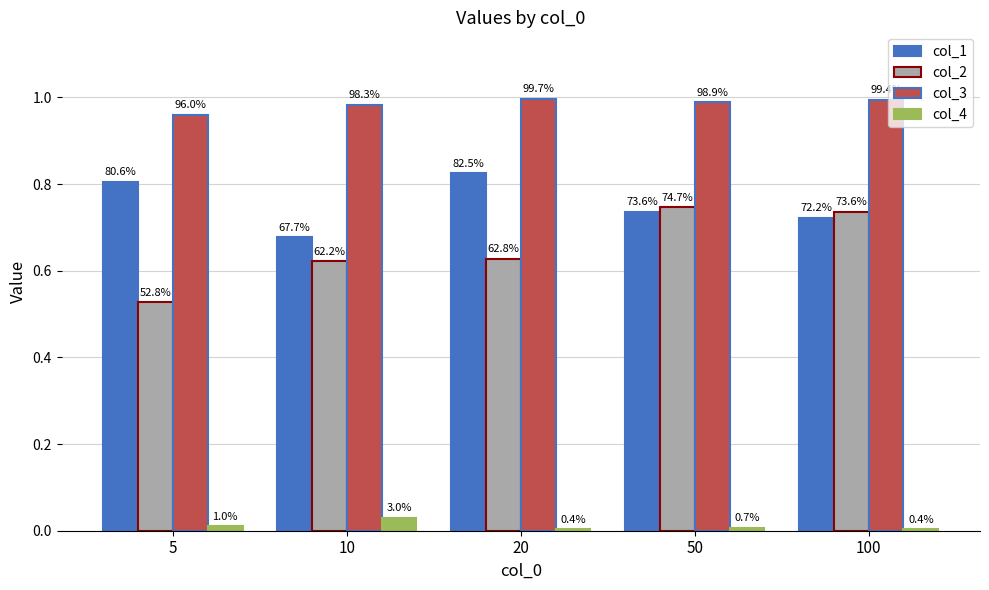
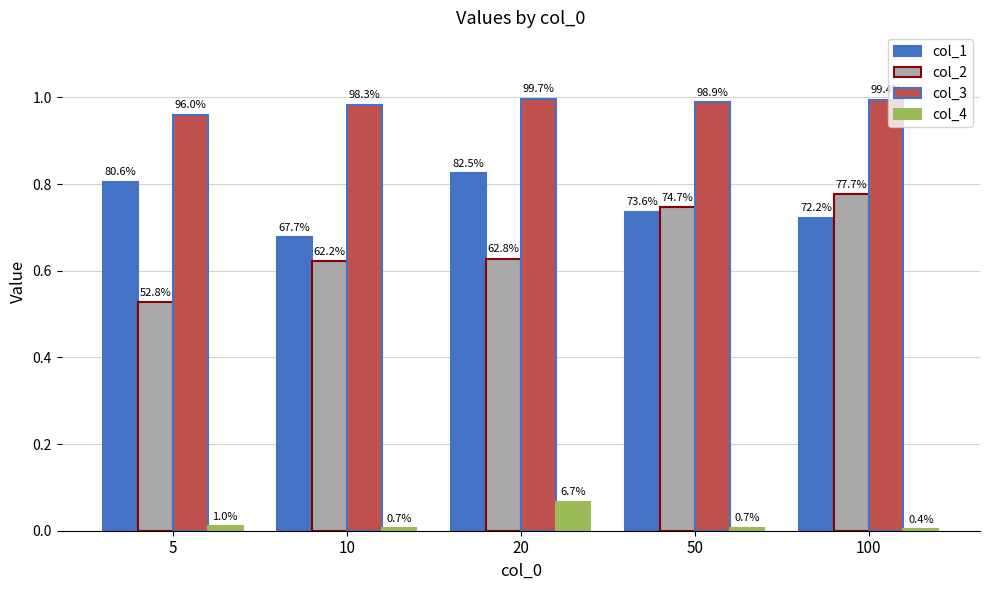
col_4, 10: 3.0% -> 0.7%
col_4, 20: 0.4% -> 6.7%
col_2, 100: 73.6% -> 77.7%
